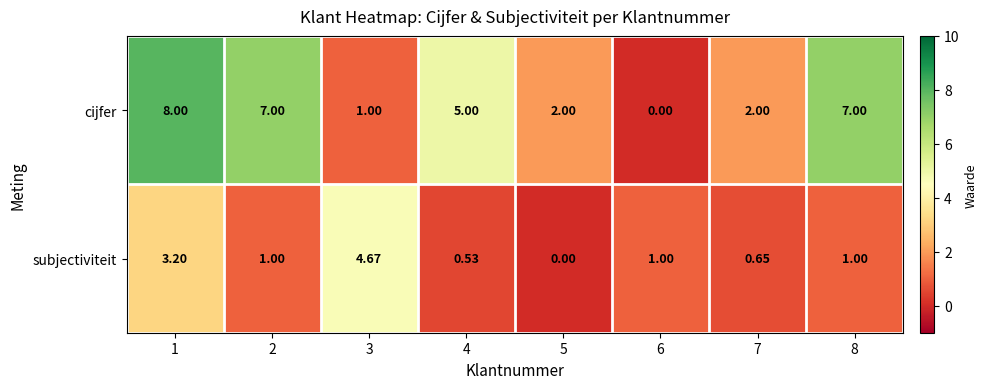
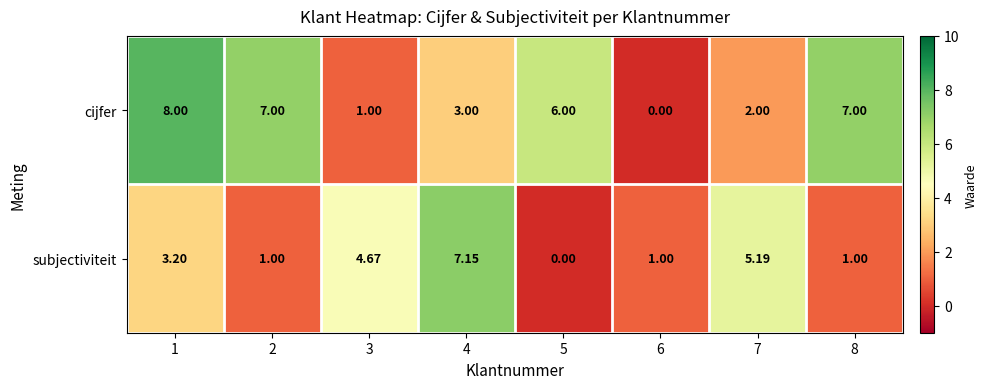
cijfer, 4: 5.00 -> 3.00
cijfer, 5: 2.00 -> 6.00
subjectiviteit, 4: 0.53 -> 7.15
subjectiviteit, 7: 0.65 -> 5.19
